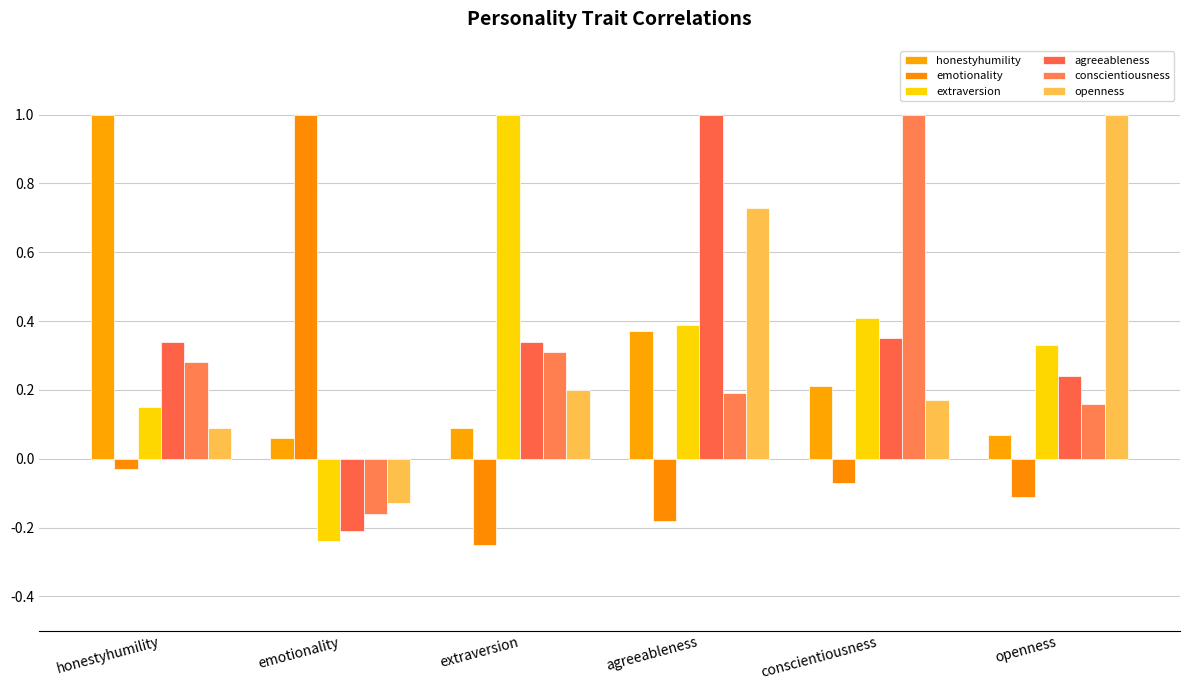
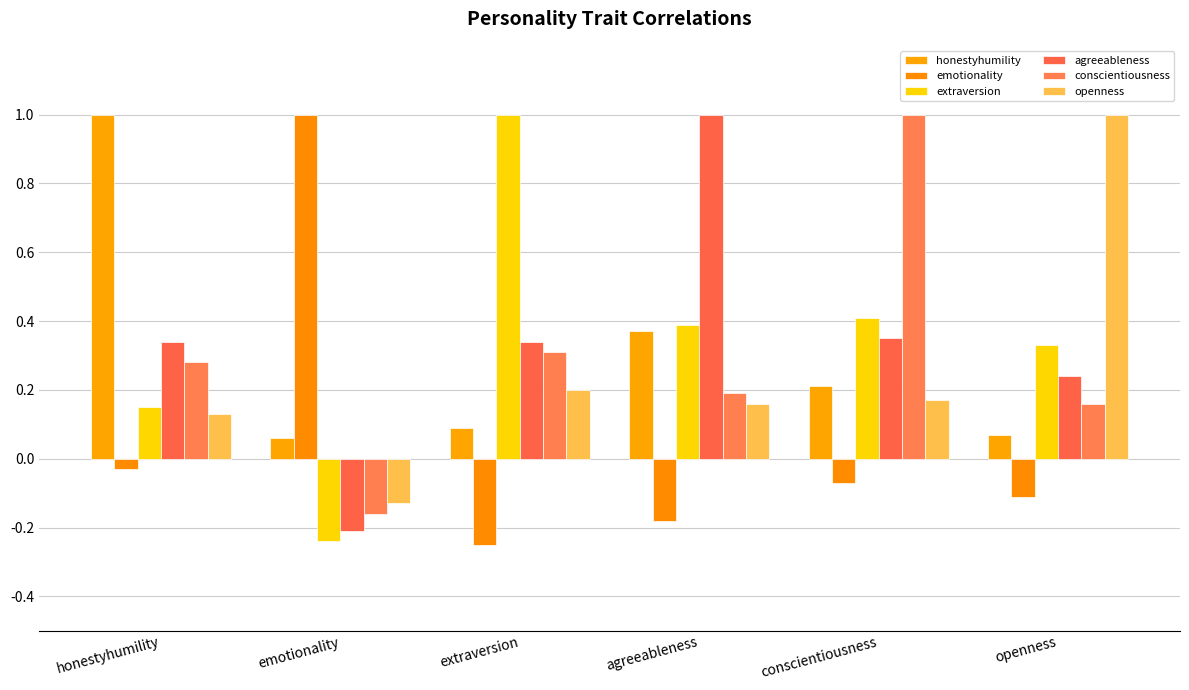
openness, honestyhumility: 0.09 -> 0.13
openness, agreeableness: 0.73 -> 0.16
